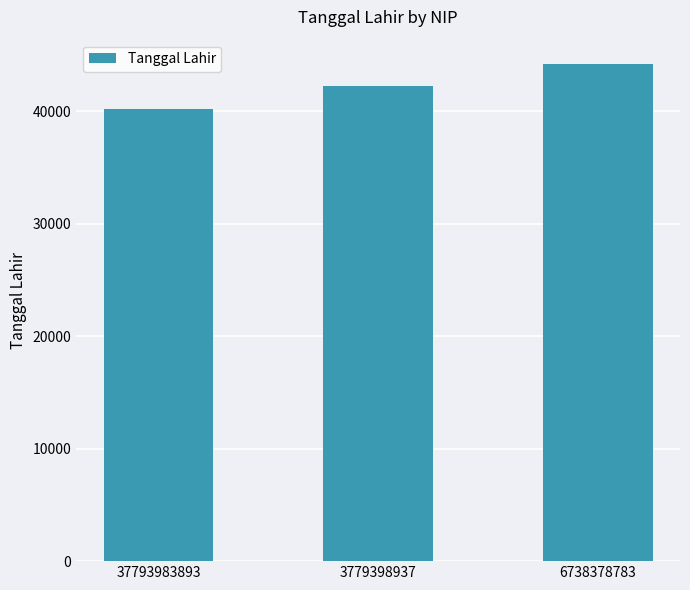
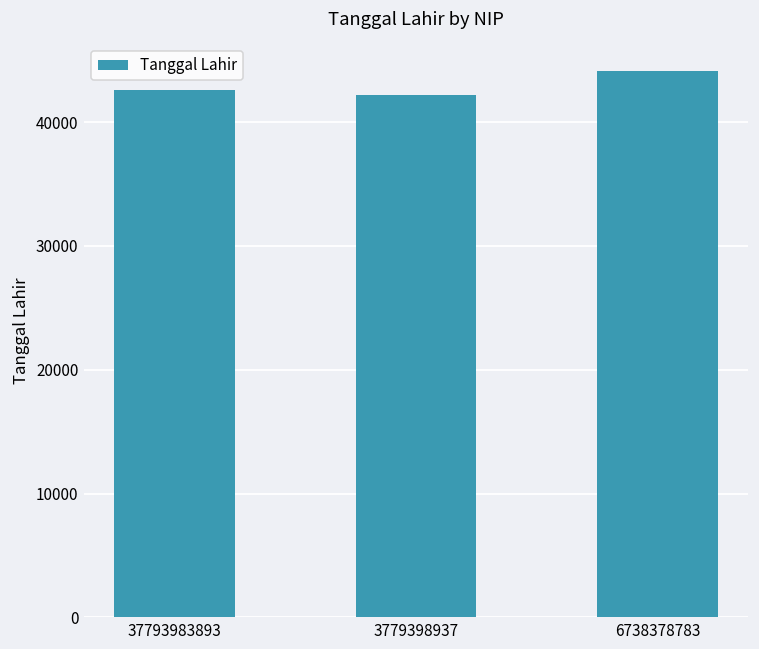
37793983893: 40200 -> 42600
